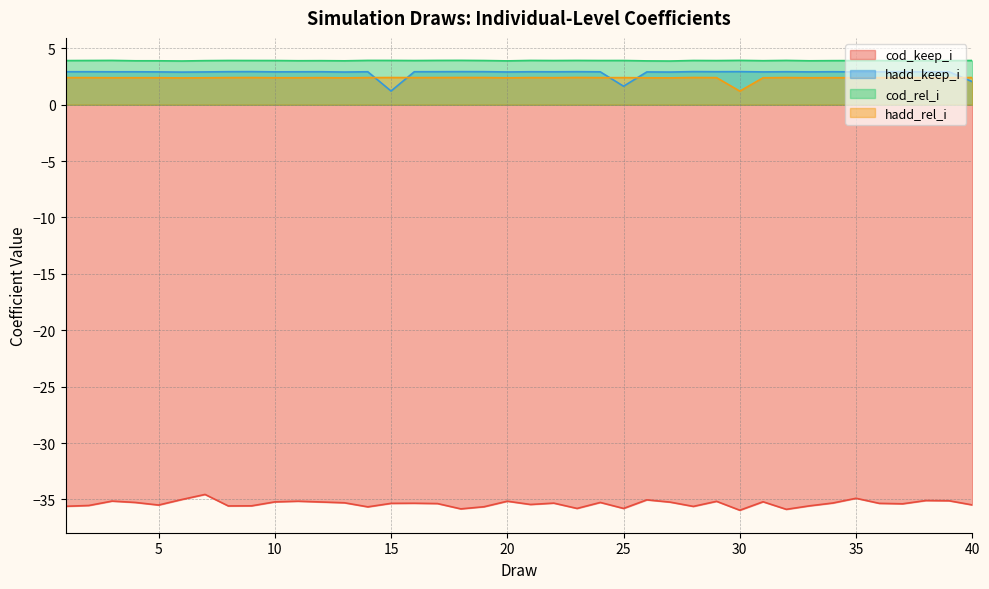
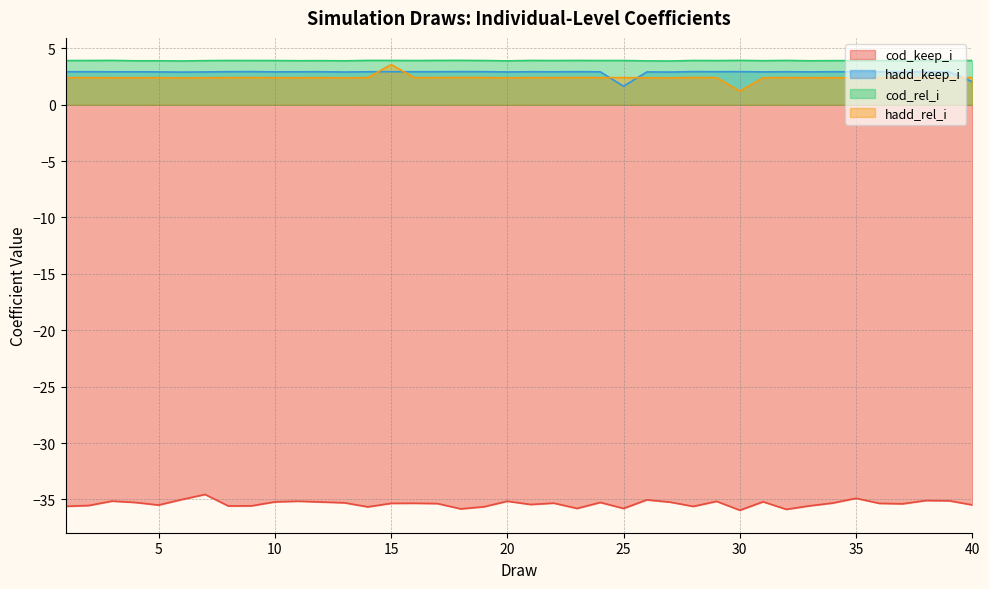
hadd_keep_i, 15: 1.2 -> 2.9
hadd_rel_i, 15: 2.4 -> 3.6
